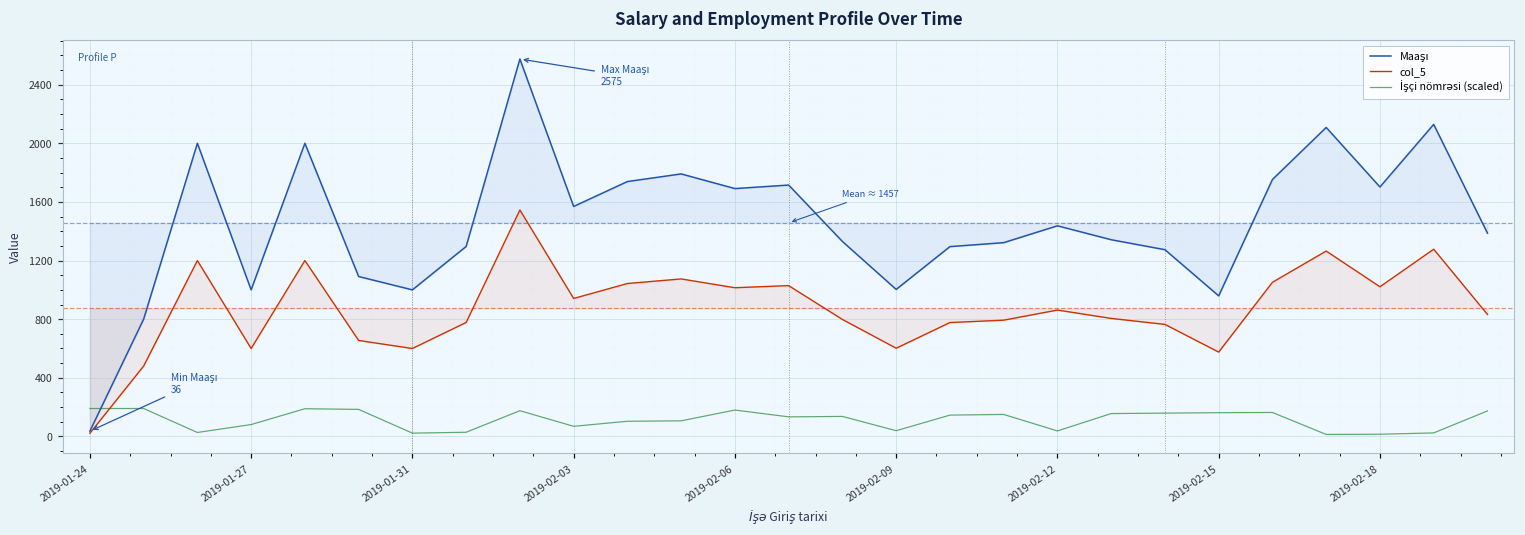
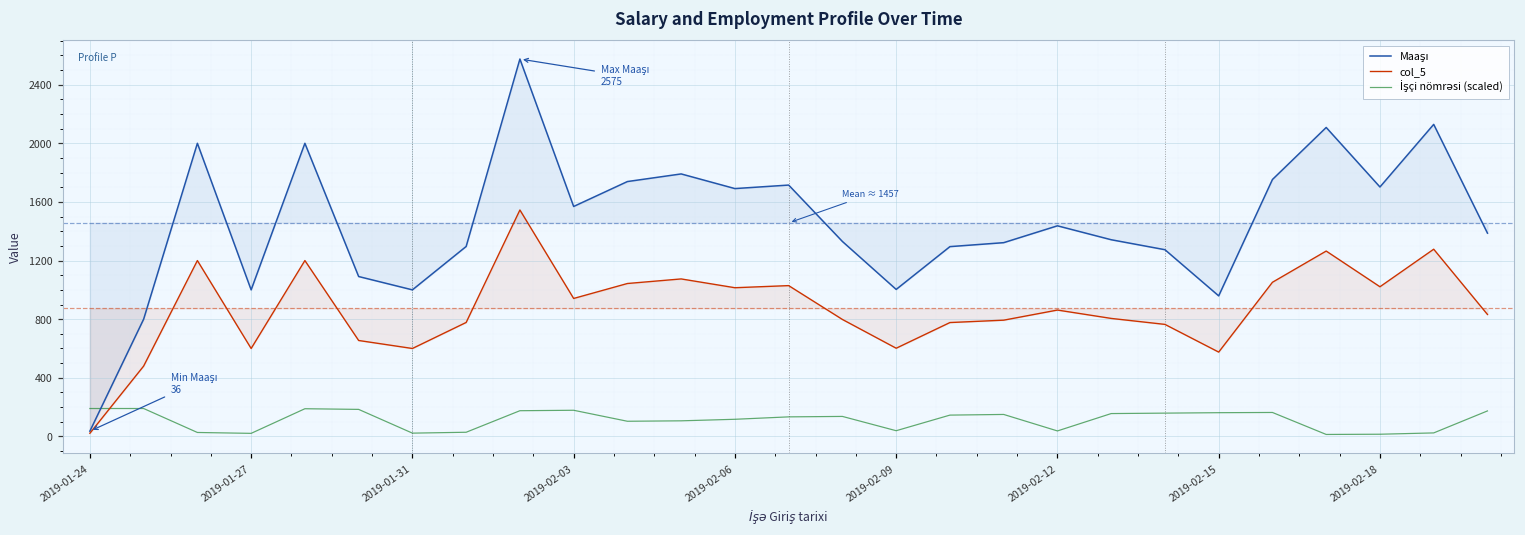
İşçi nömrəsi (scaled), 2019-01-27: 80 -> 20
İşçi nömrəsi (scaled), 2019-02-03: 70 -> 180
İşçi nömrəsi (scaled), 2019-02-06: 180 -> 120
